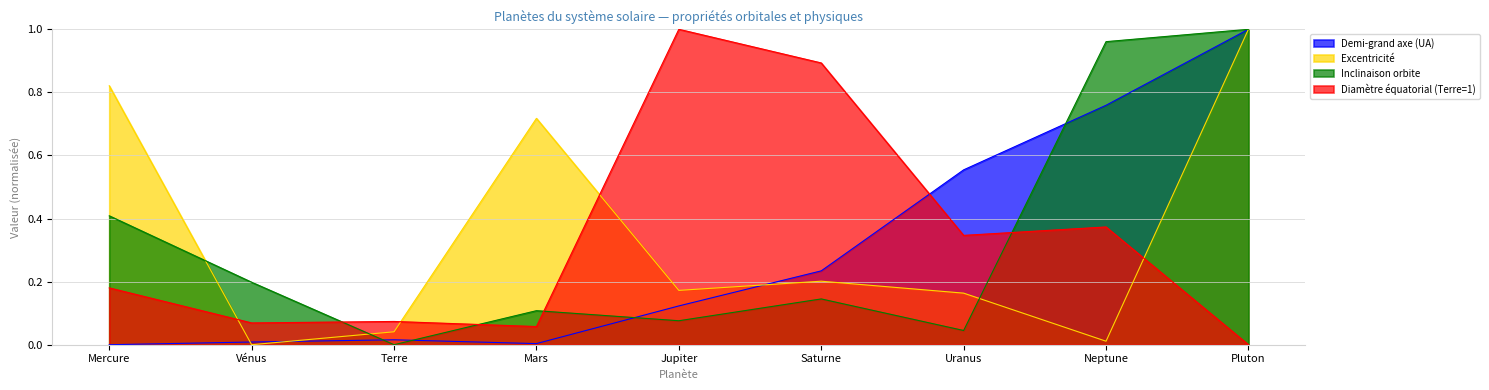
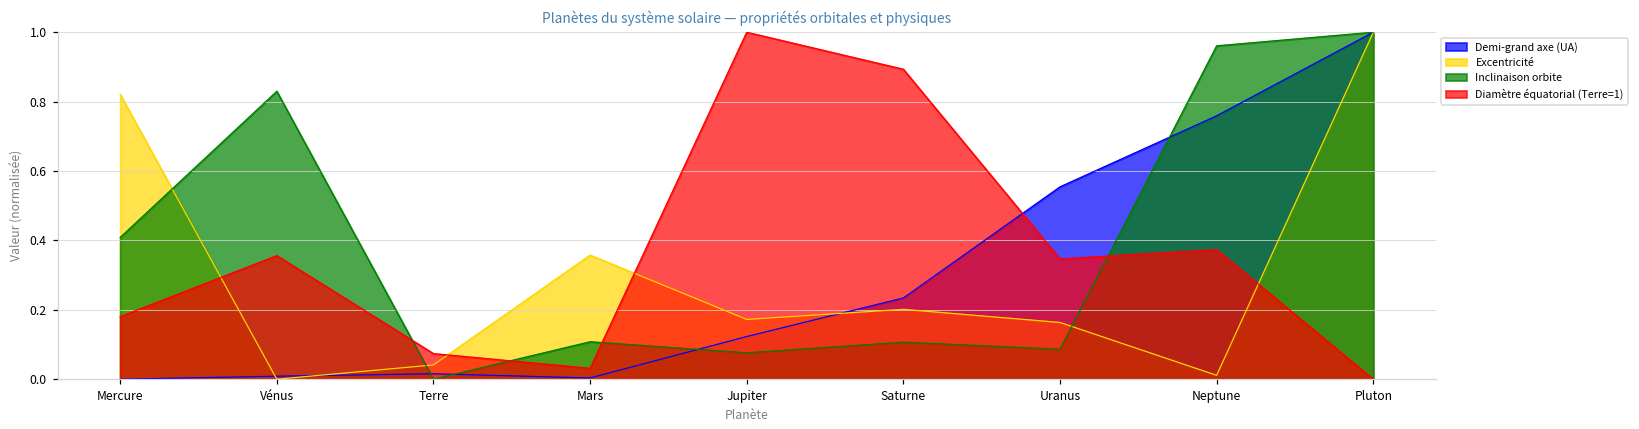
Inclinaison orbite, Vénus: 0.20 -> 0.83
Diamètre équatorial (Terre=1), Vénus: 0.07 -> 0.36
Excentricité, Mars: 0.72 -> 0.36
Diamètre équatorial (Terre=1), Mars: 0.06 -> 0.03
Inclinaison orbite, Saturne: 0.15 -> 0.11
Inclinaison orbite, Uranus: 0.05 -> 0.09
